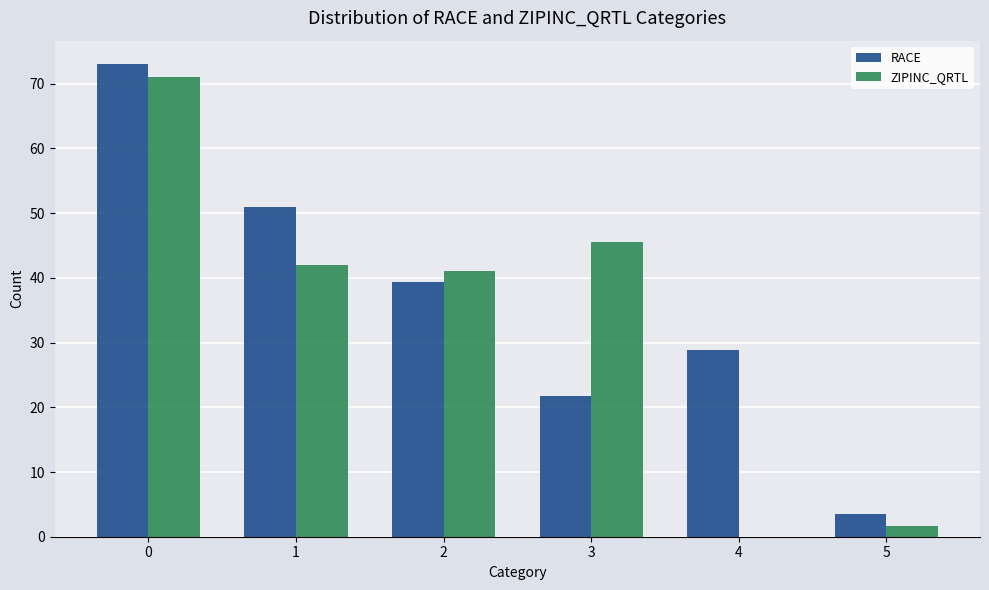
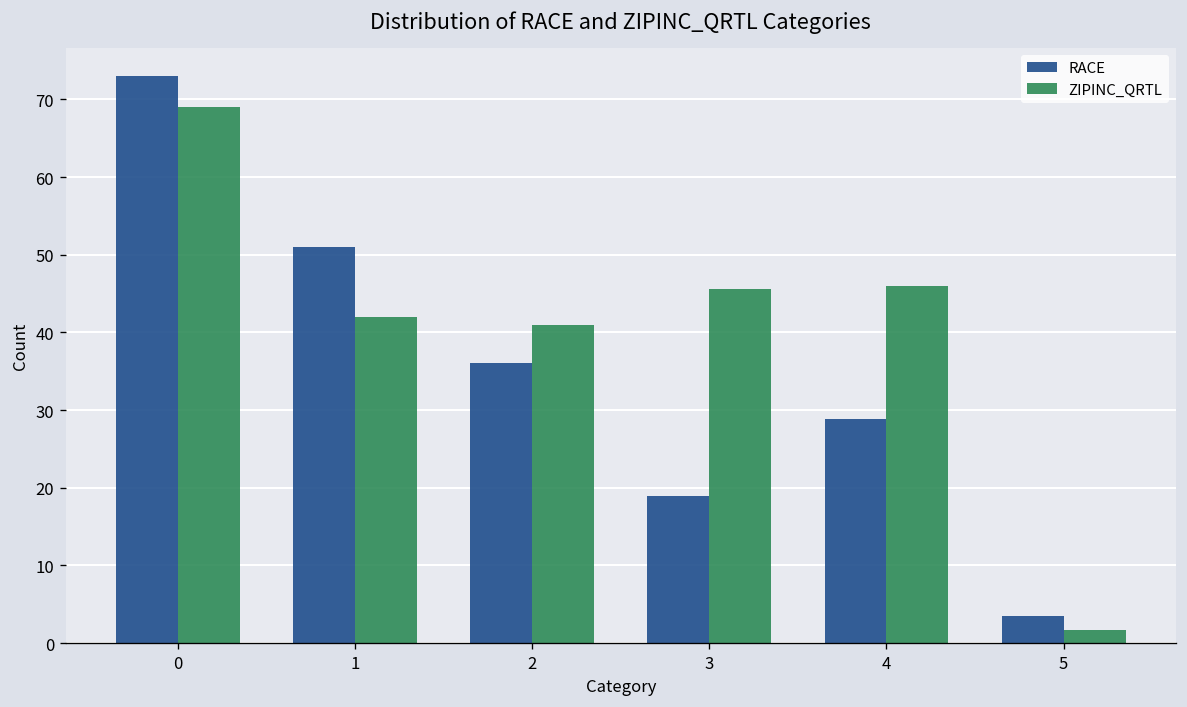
ZIPINC_QRTL, 0: 71 -> 69
RACE, 2: 39 -> 36
RACE, 3: 22 -> 19
ZIPINC_QRTL, 4: 0 -> 46
